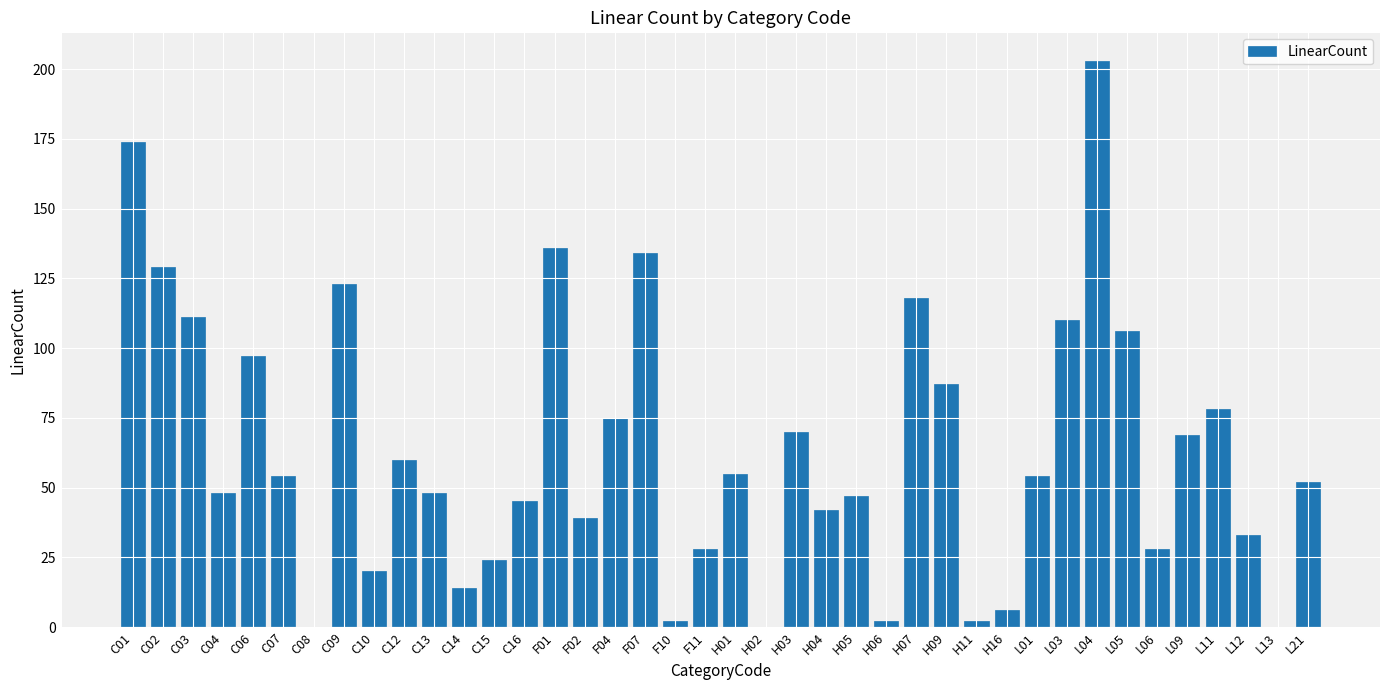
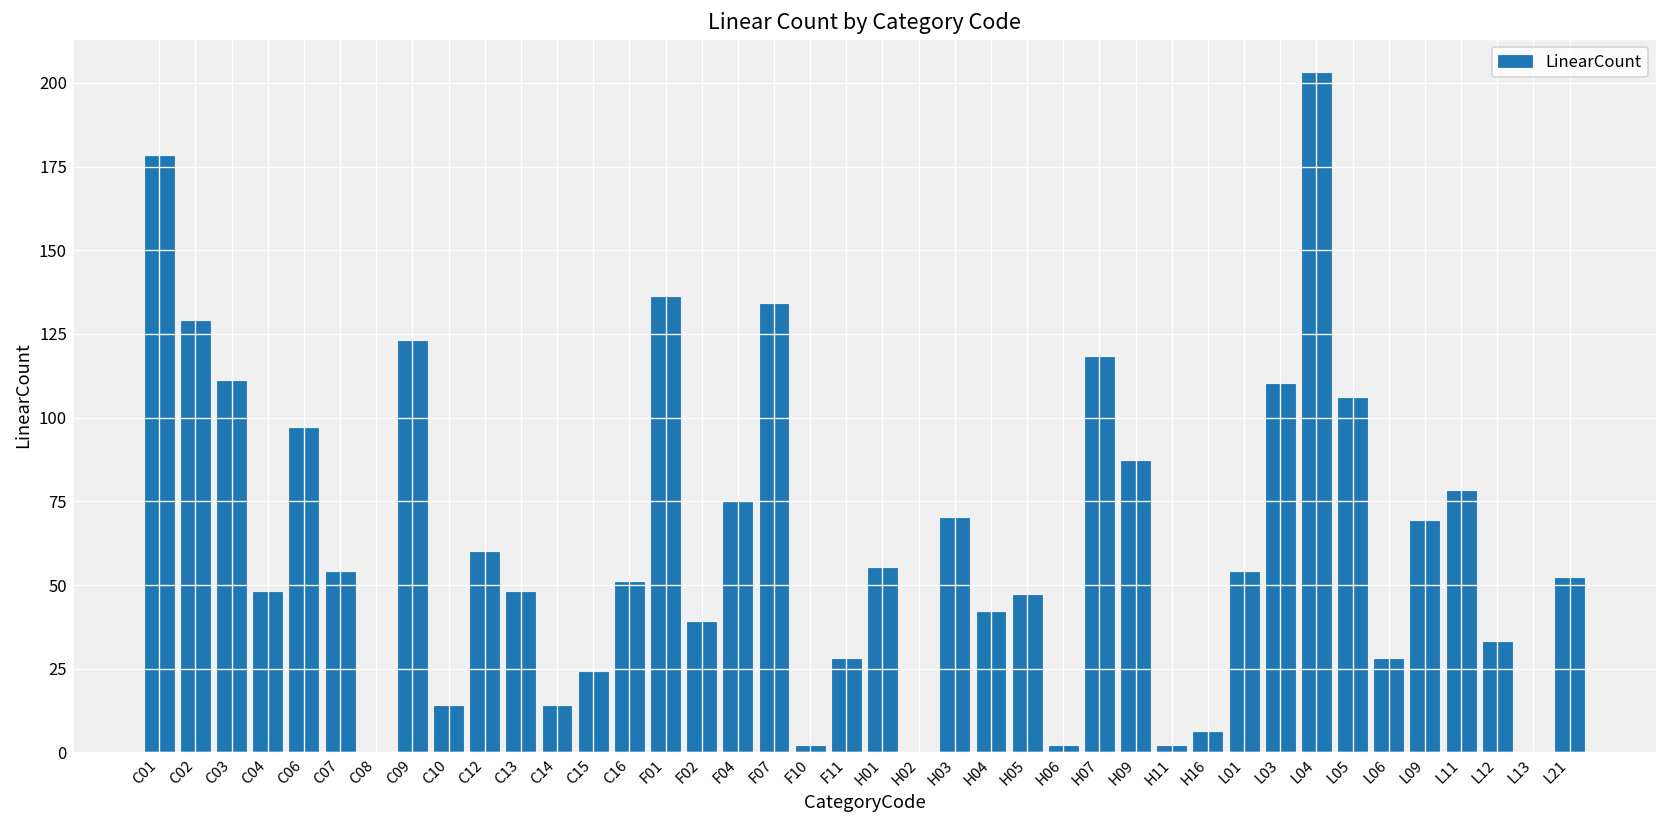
C01: 174 -> 178
C10: 20 -> 14
C16: 45 -> 51
